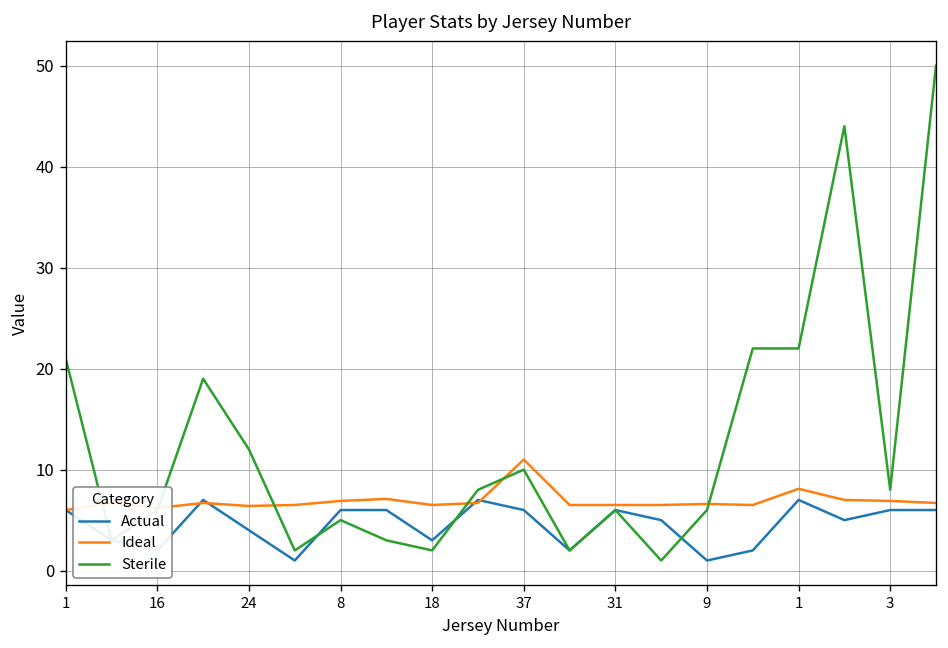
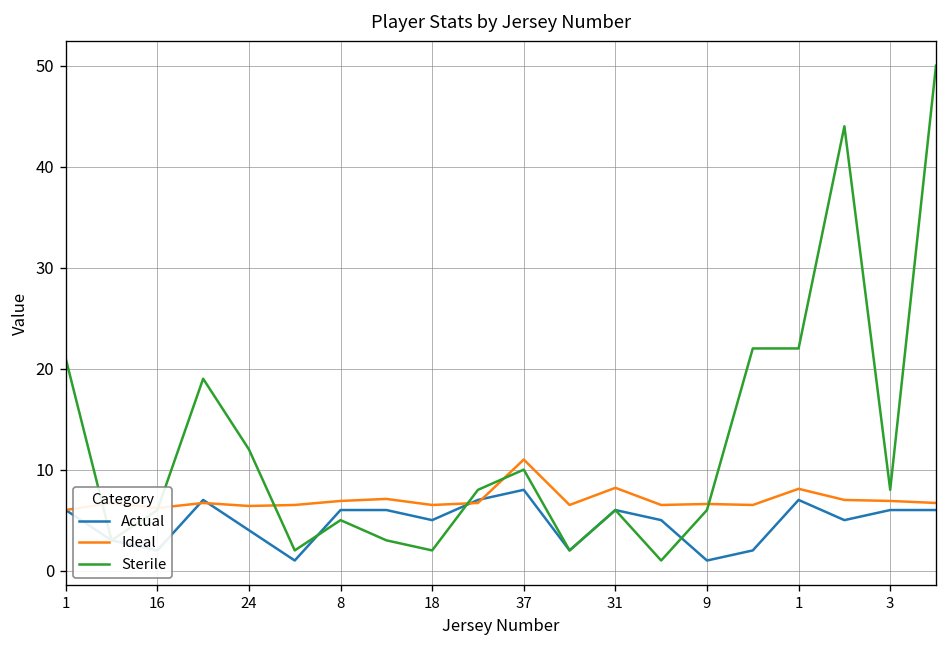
Actual, 18: 3 -> 5
Actual, 37: 6 -> 8
Ideal, 31: 7 -> 8
